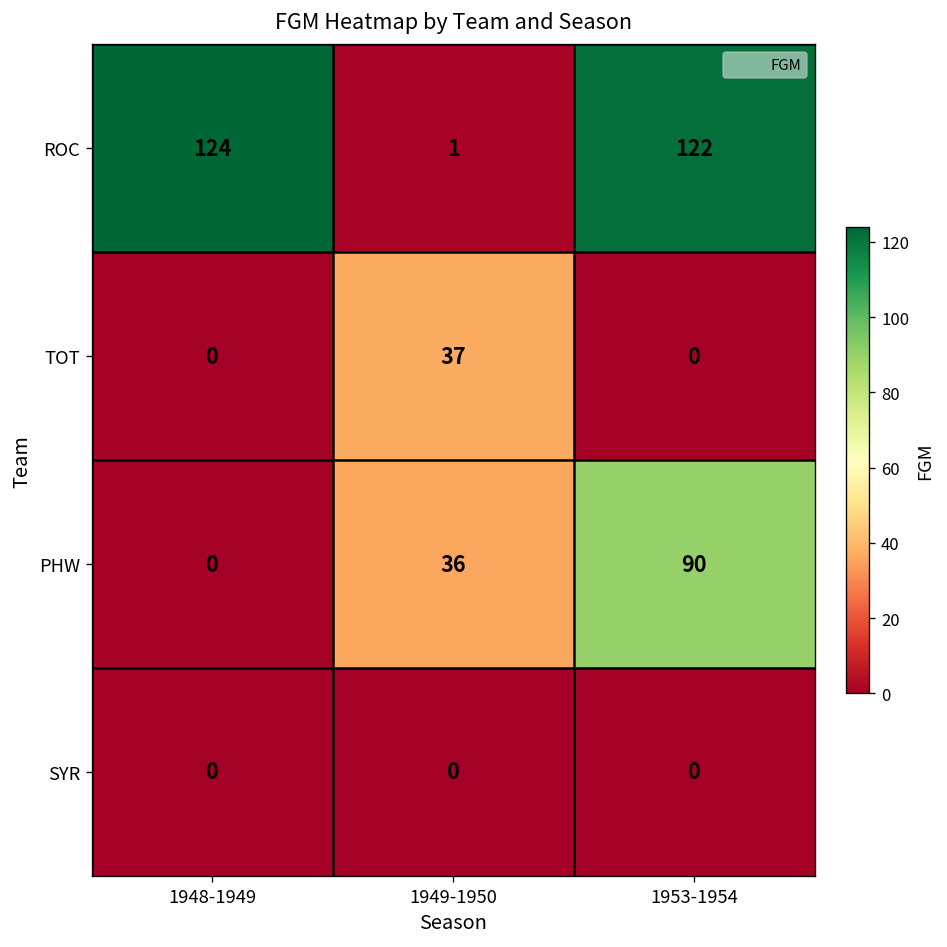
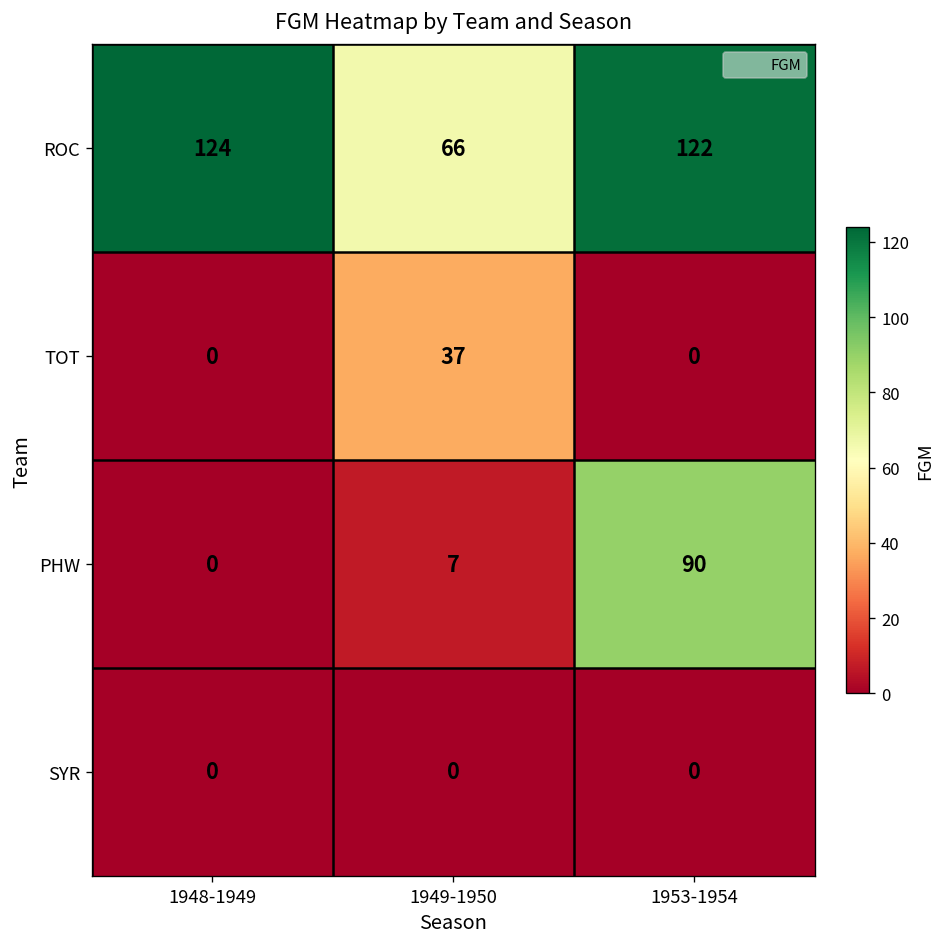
ROC, 1949-1950: 1 -> 66
PHW, 1949-1950: 36 -> 7
